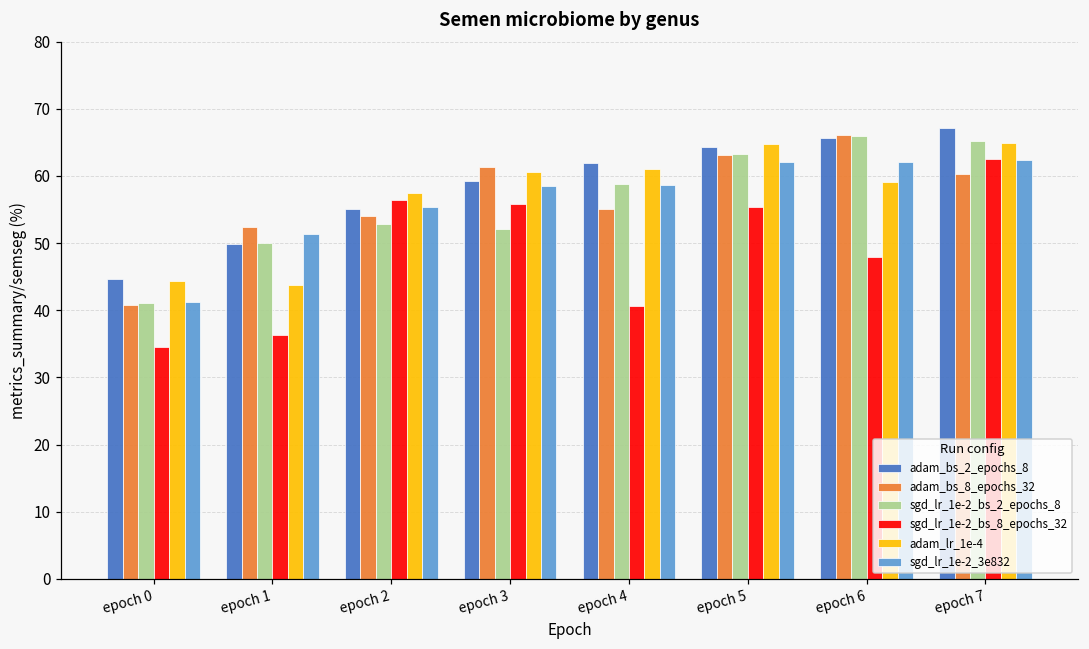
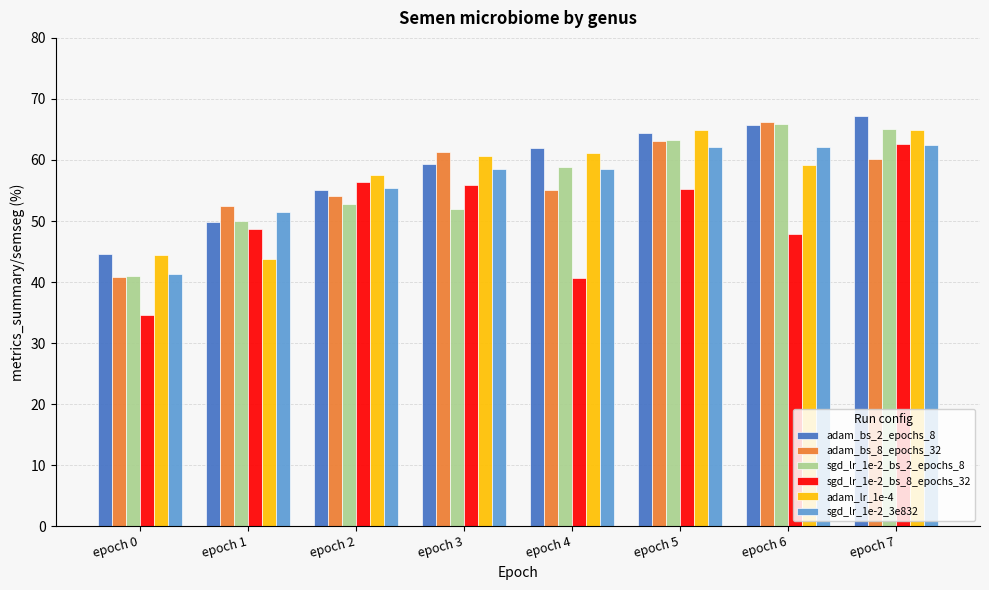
sgd_lr_1e-2_bs_8_epochs_32, epoch 1: 36 -> 49
